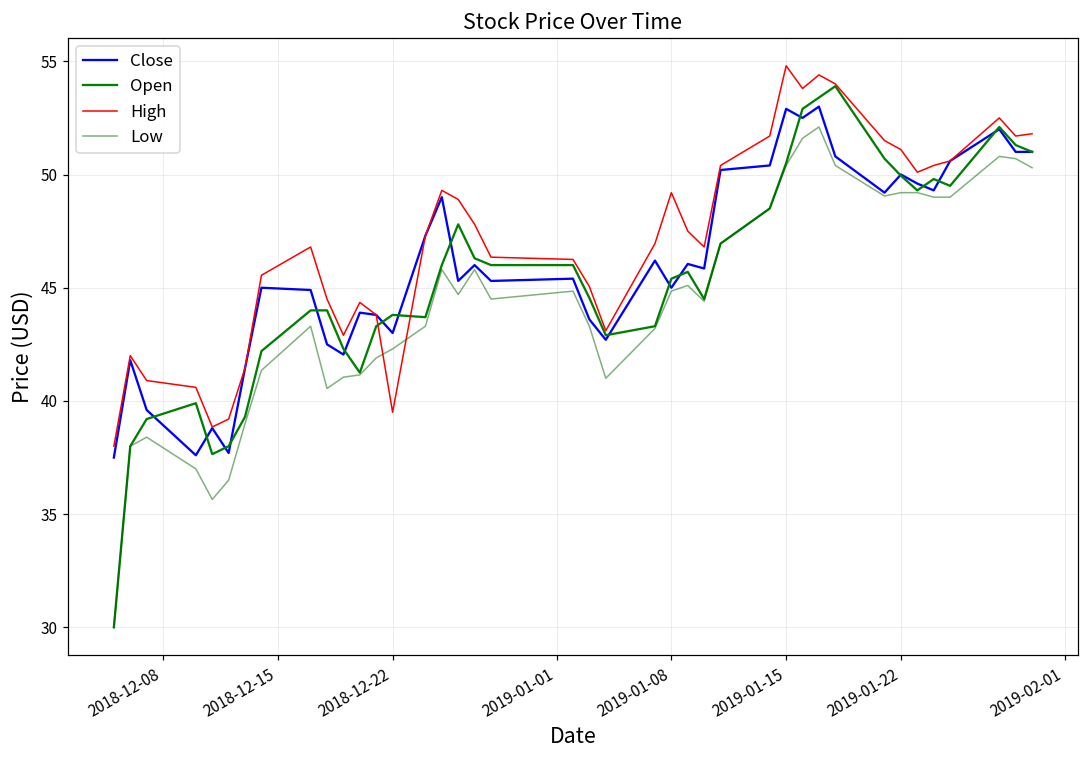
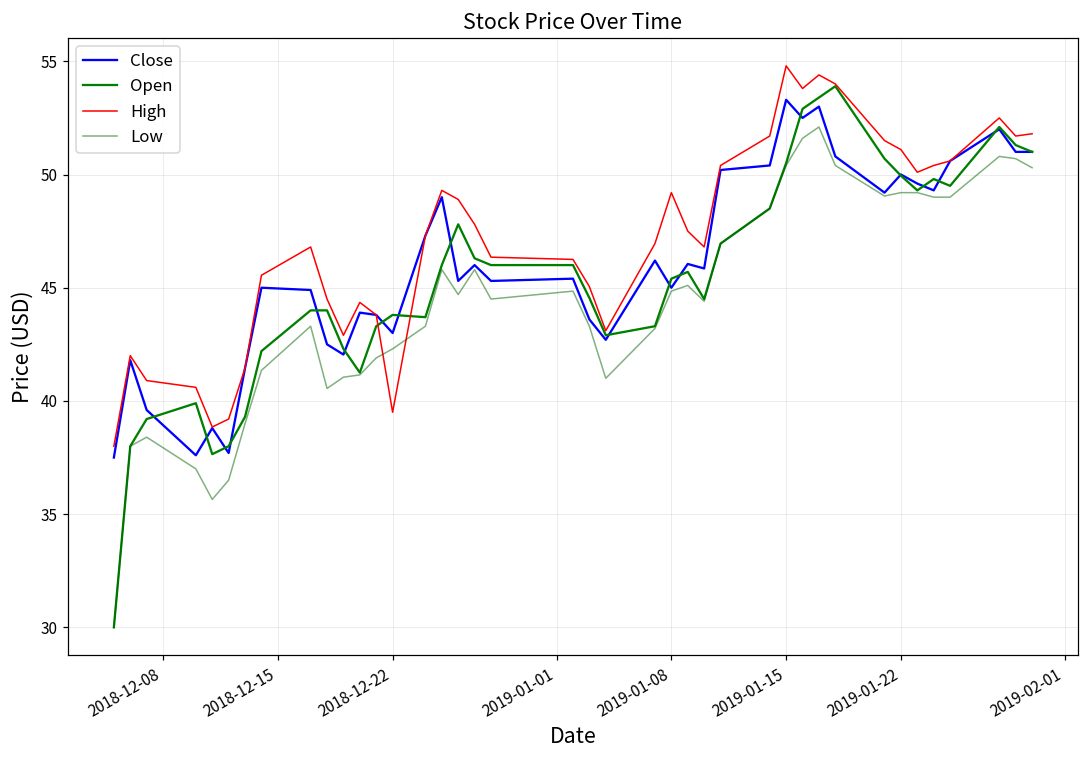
Close, 2019-01-15: 52.9 -> 53.3
